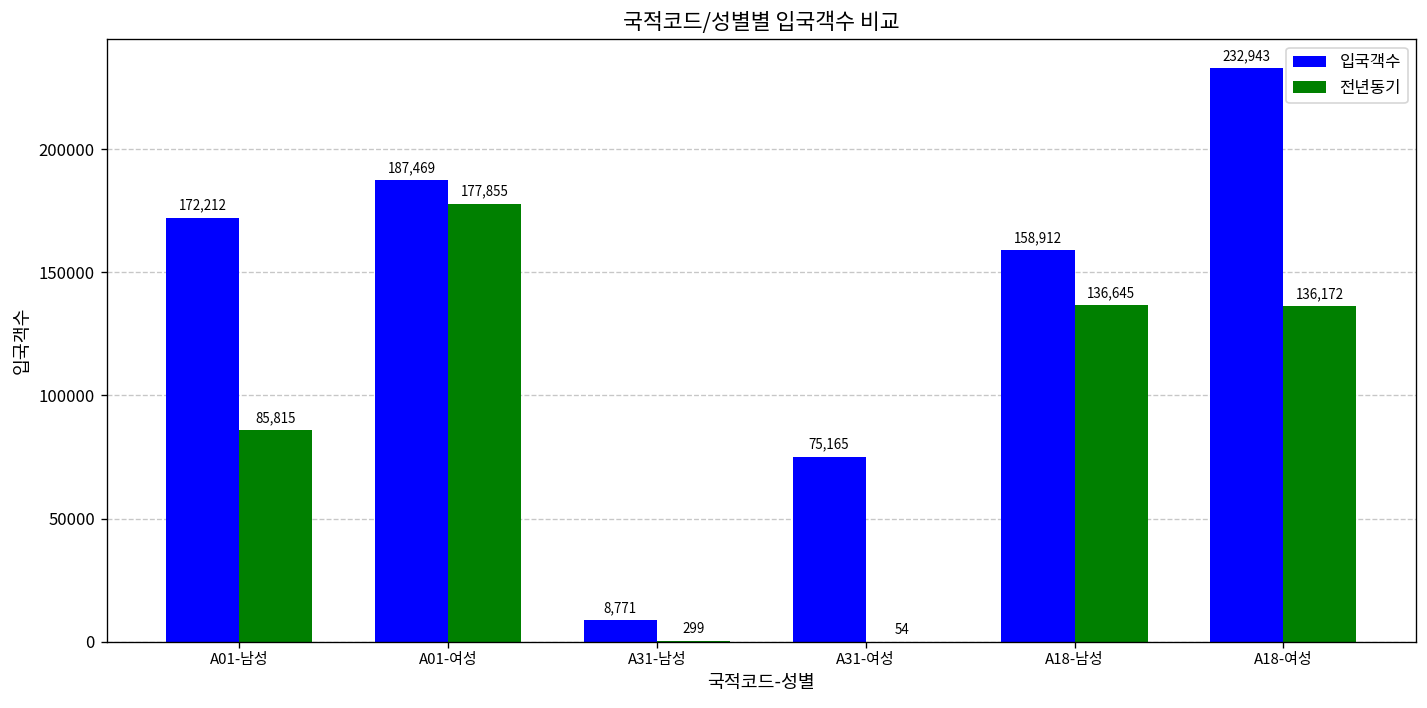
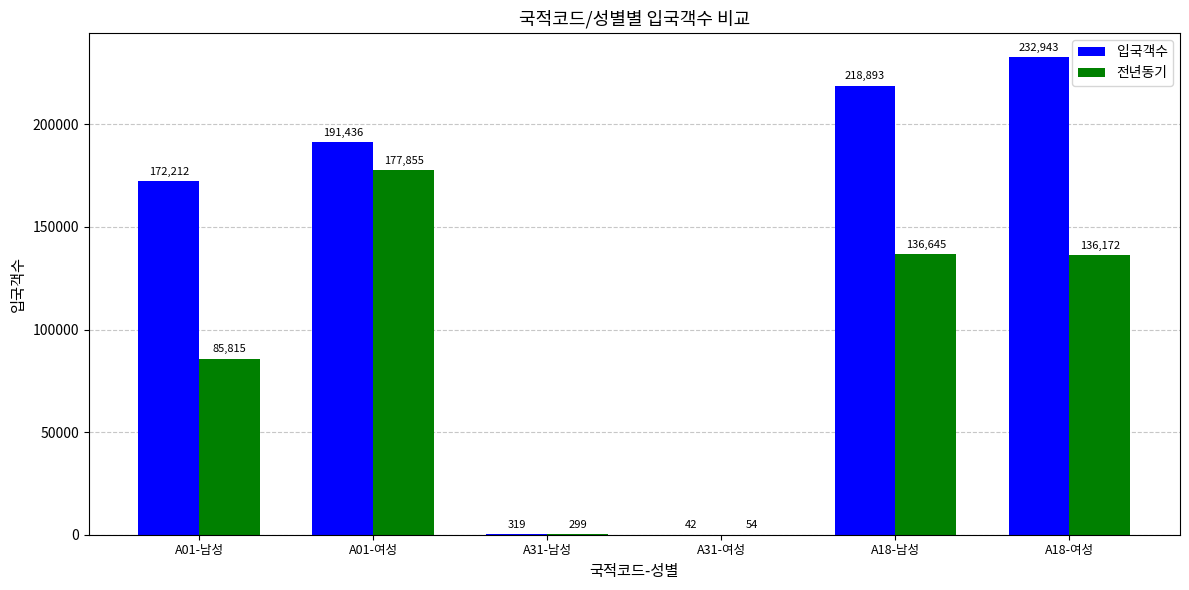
입국객수, A01-여성: 187,469 -> 191,436
입국객수, A31-남성: 8,771 -> 319
입국객수, A31-여성: 75,165 -> 42
입국객수, A18-남성: 158,912 -> 218,893
